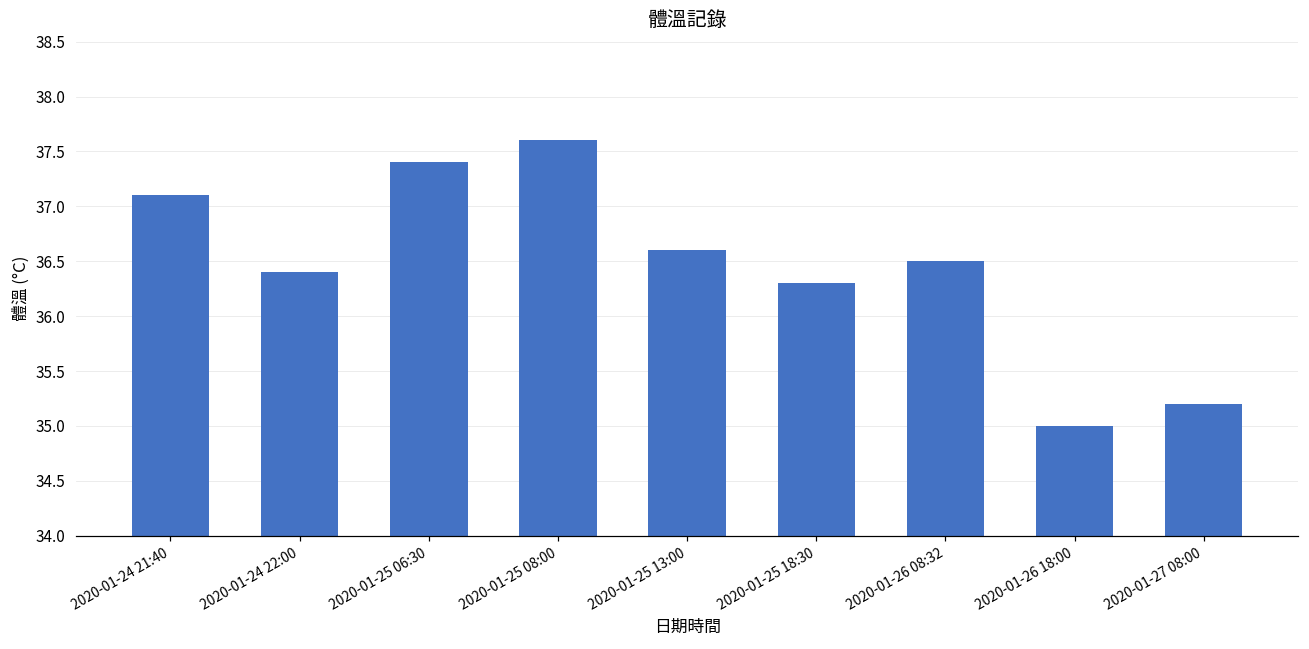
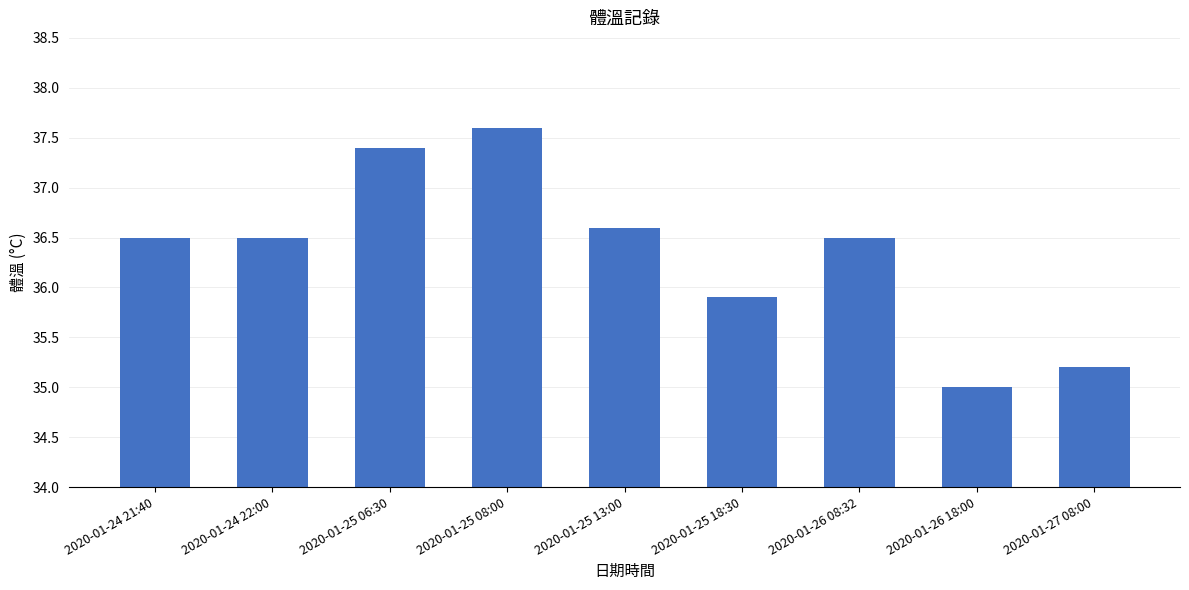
2020-01-24 21:40: 37.1 -> 36.5
2020-01-24 22:00: 36.4 -> 36.5
2020-01-25 18:30: 36.3 -> 35.9
